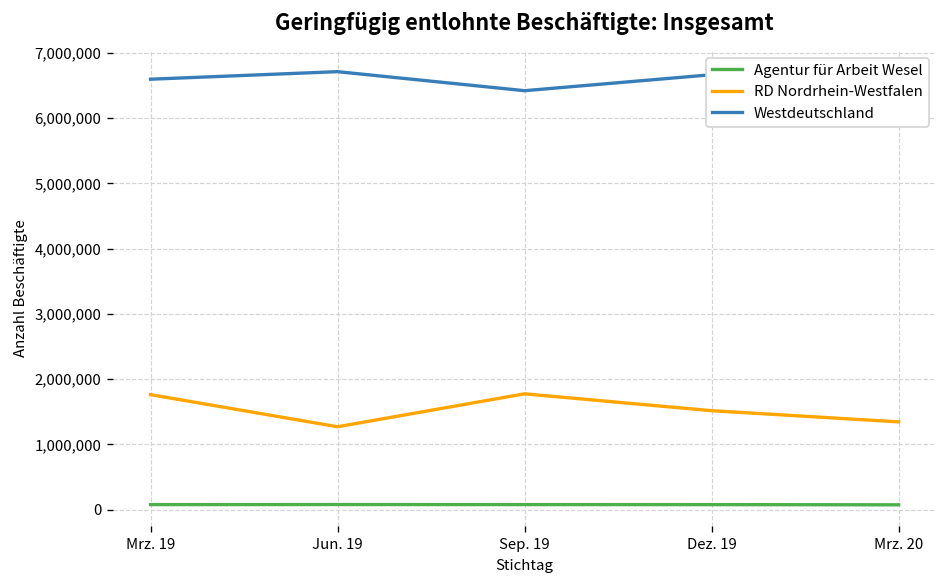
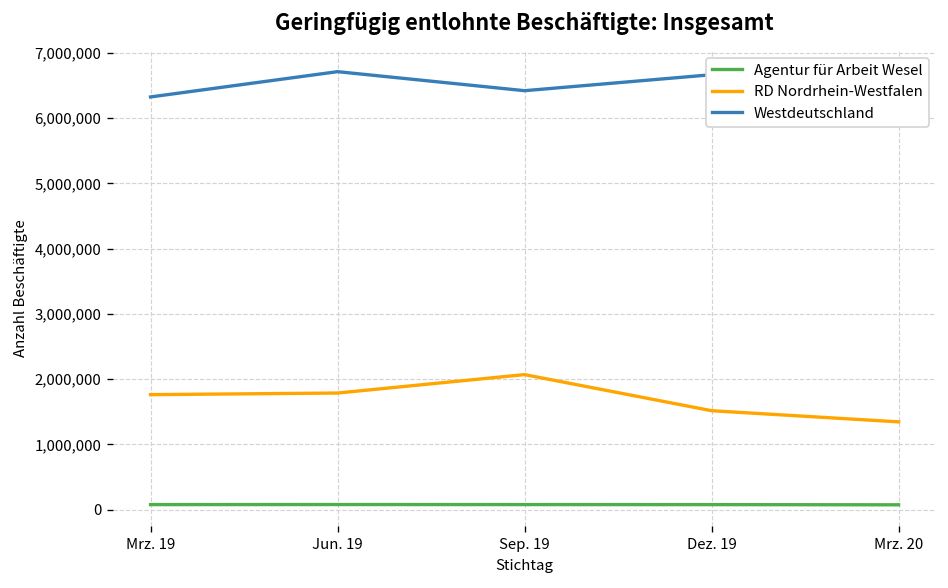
Westdeutschland, Mrz. 19: 6,600,000 -> 6,300,000
RD Nordrhein-Westfalen, Jun. 19: 1,300,000 -> 1,800,000
RD Nordrhein-Westfalen, Sep. 19: 1,800,000 -> 2,100,000
